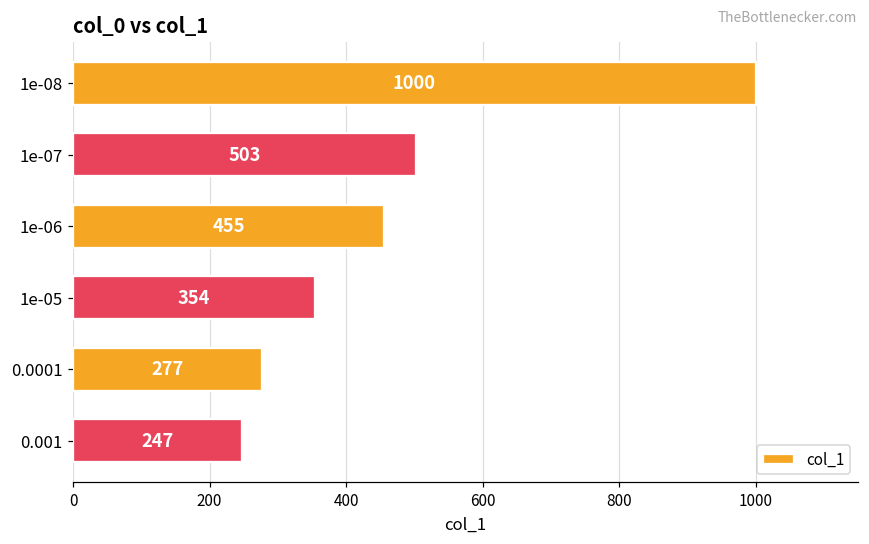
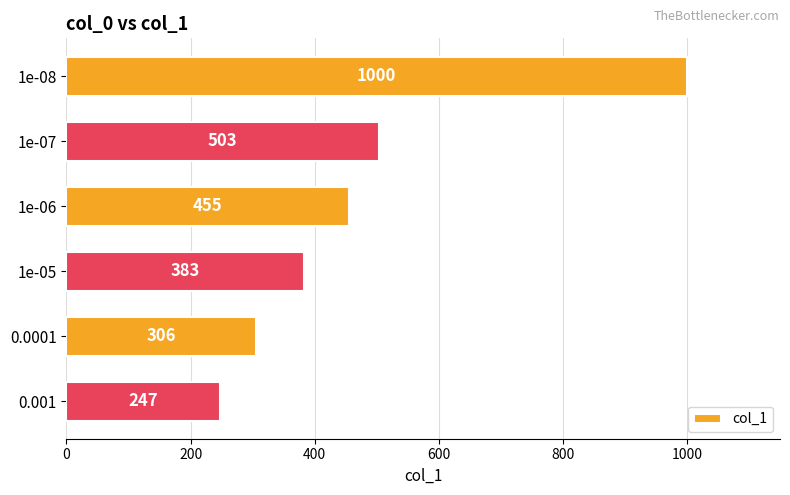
1e-05: 354 -> 383
0.0001: 277 -> 306
